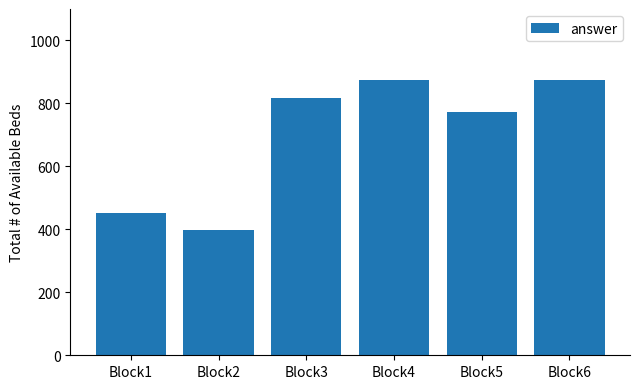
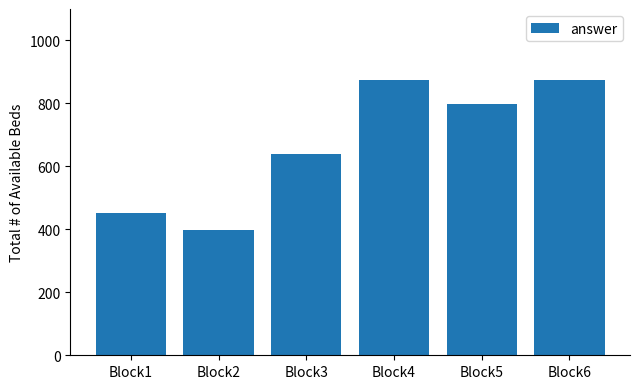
Block3: 820 -> 640
Block5: 770 -> 800
